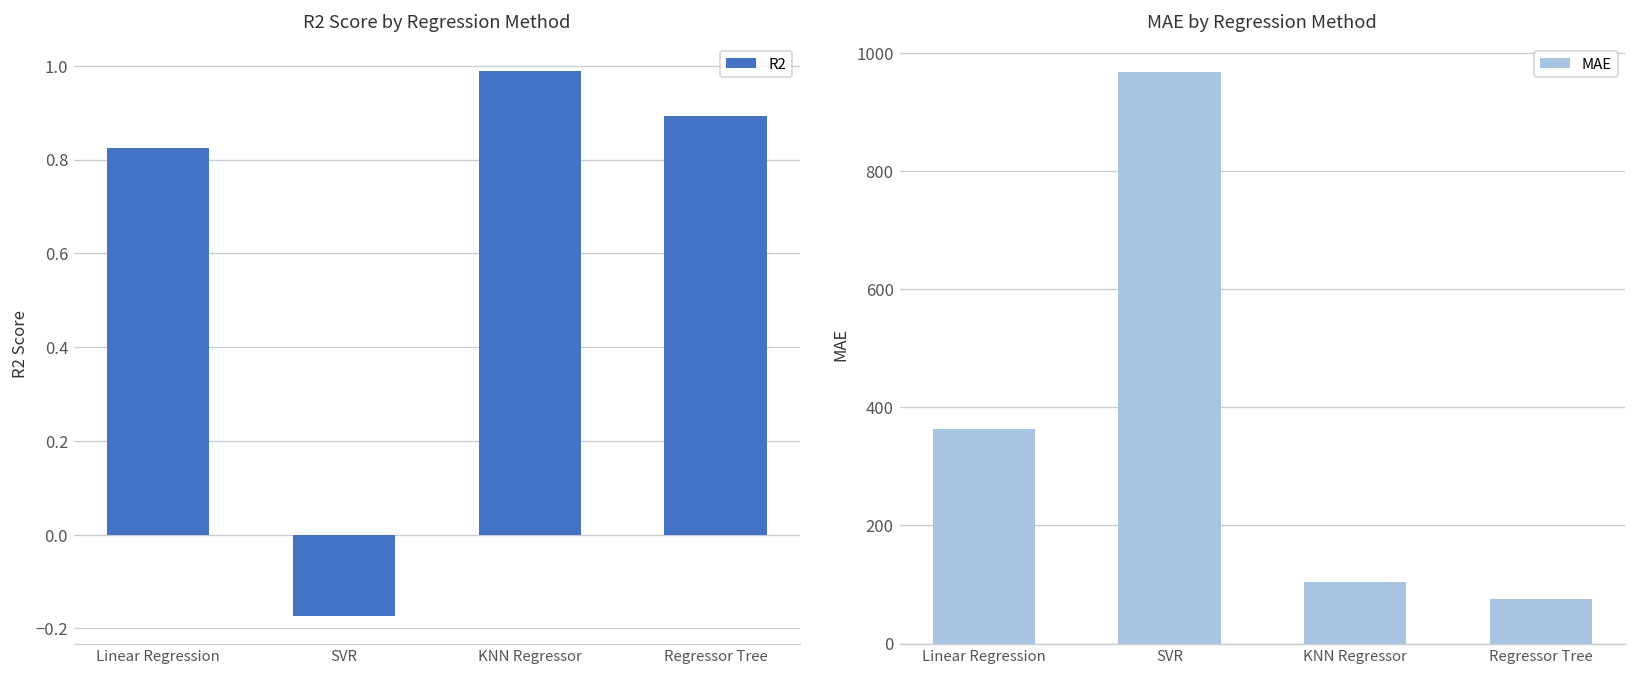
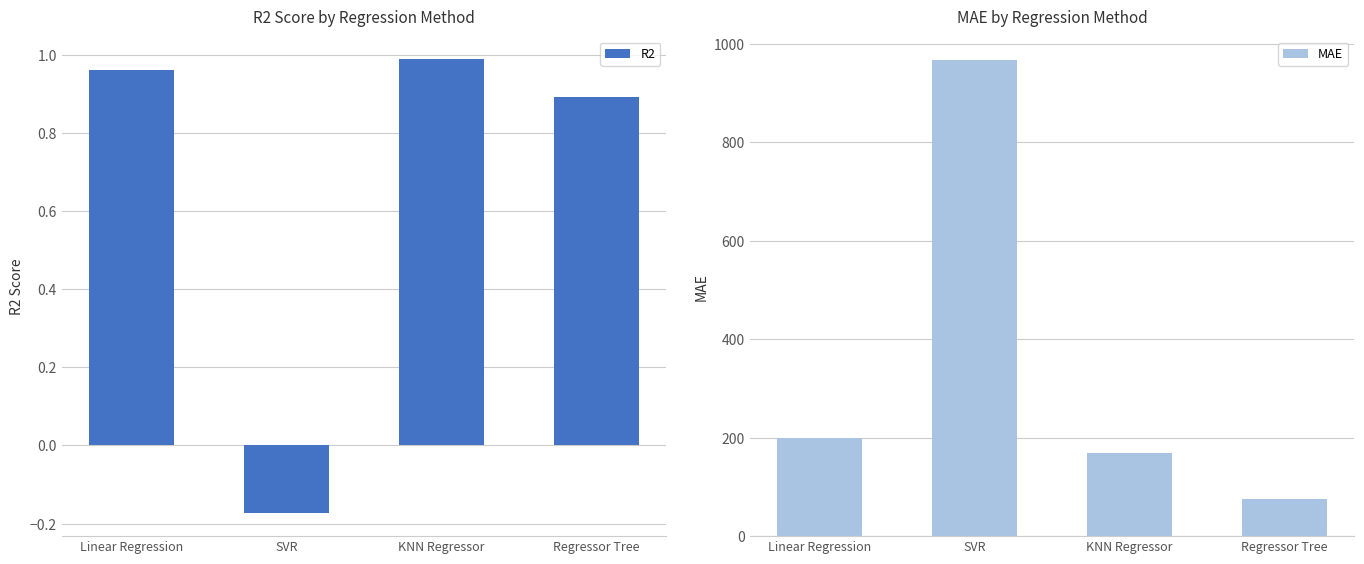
R2 Score by Regression Method, Linear Regression: 0.83 -> 0.96
MAE by Regression Method, Linear Regression: 360 -> 200
MAE by Regression Method, KNN Regressor: 100 -> 170
